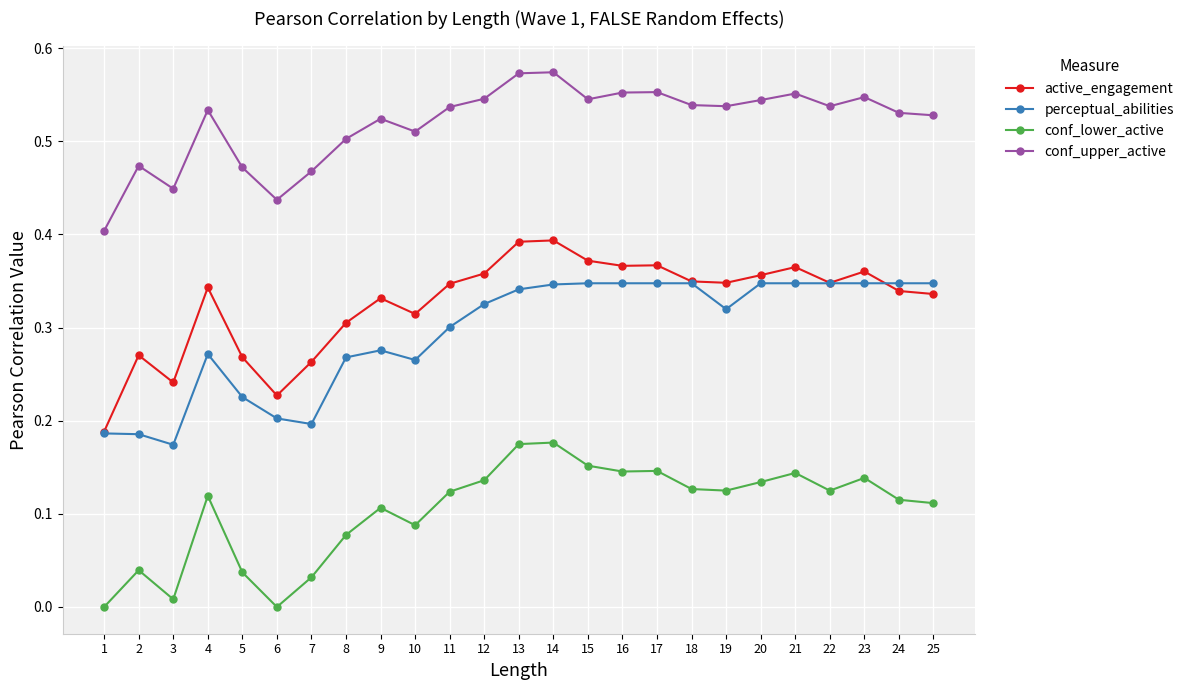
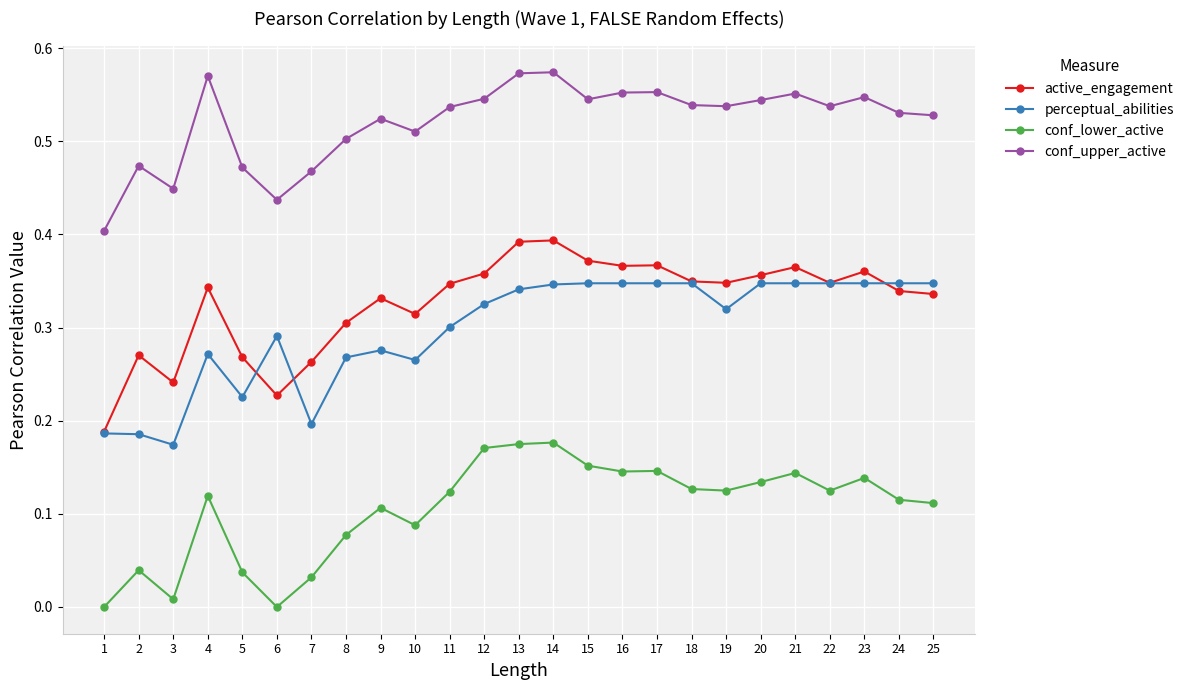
conf_upper_active, 4: 0.53 -> 0.57
perceptual_abilities, 6: 0.20 -> 0.29
conf_lower_active, 12: 0.14 -> 0.17
